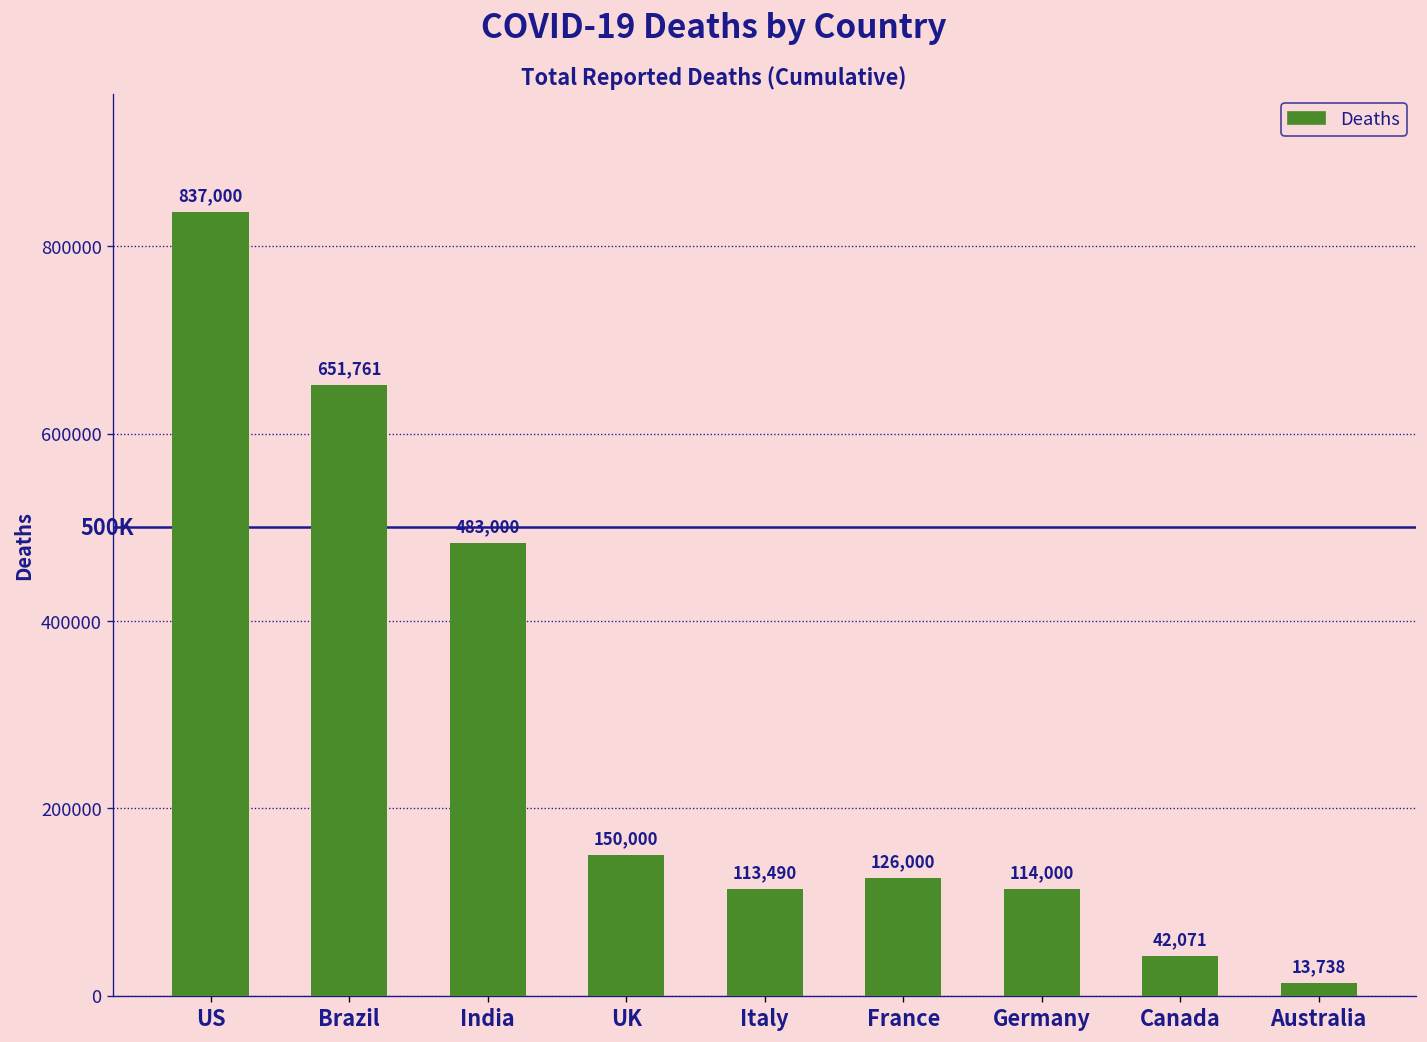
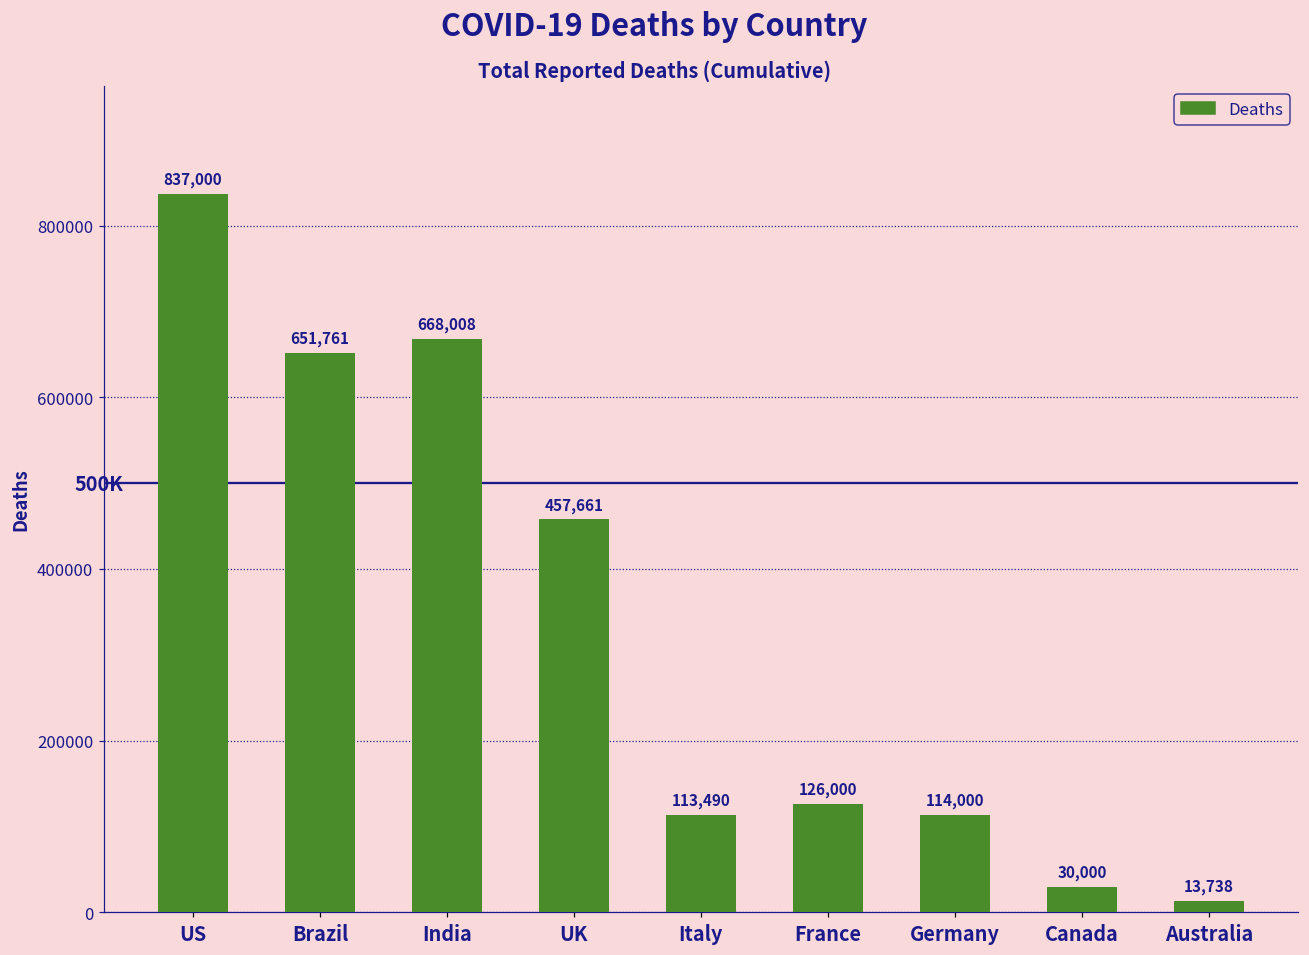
India: 483,000 -> 668,008
UK: 150,000 -> 457,661
Canada: 42,071 -> 30,000
